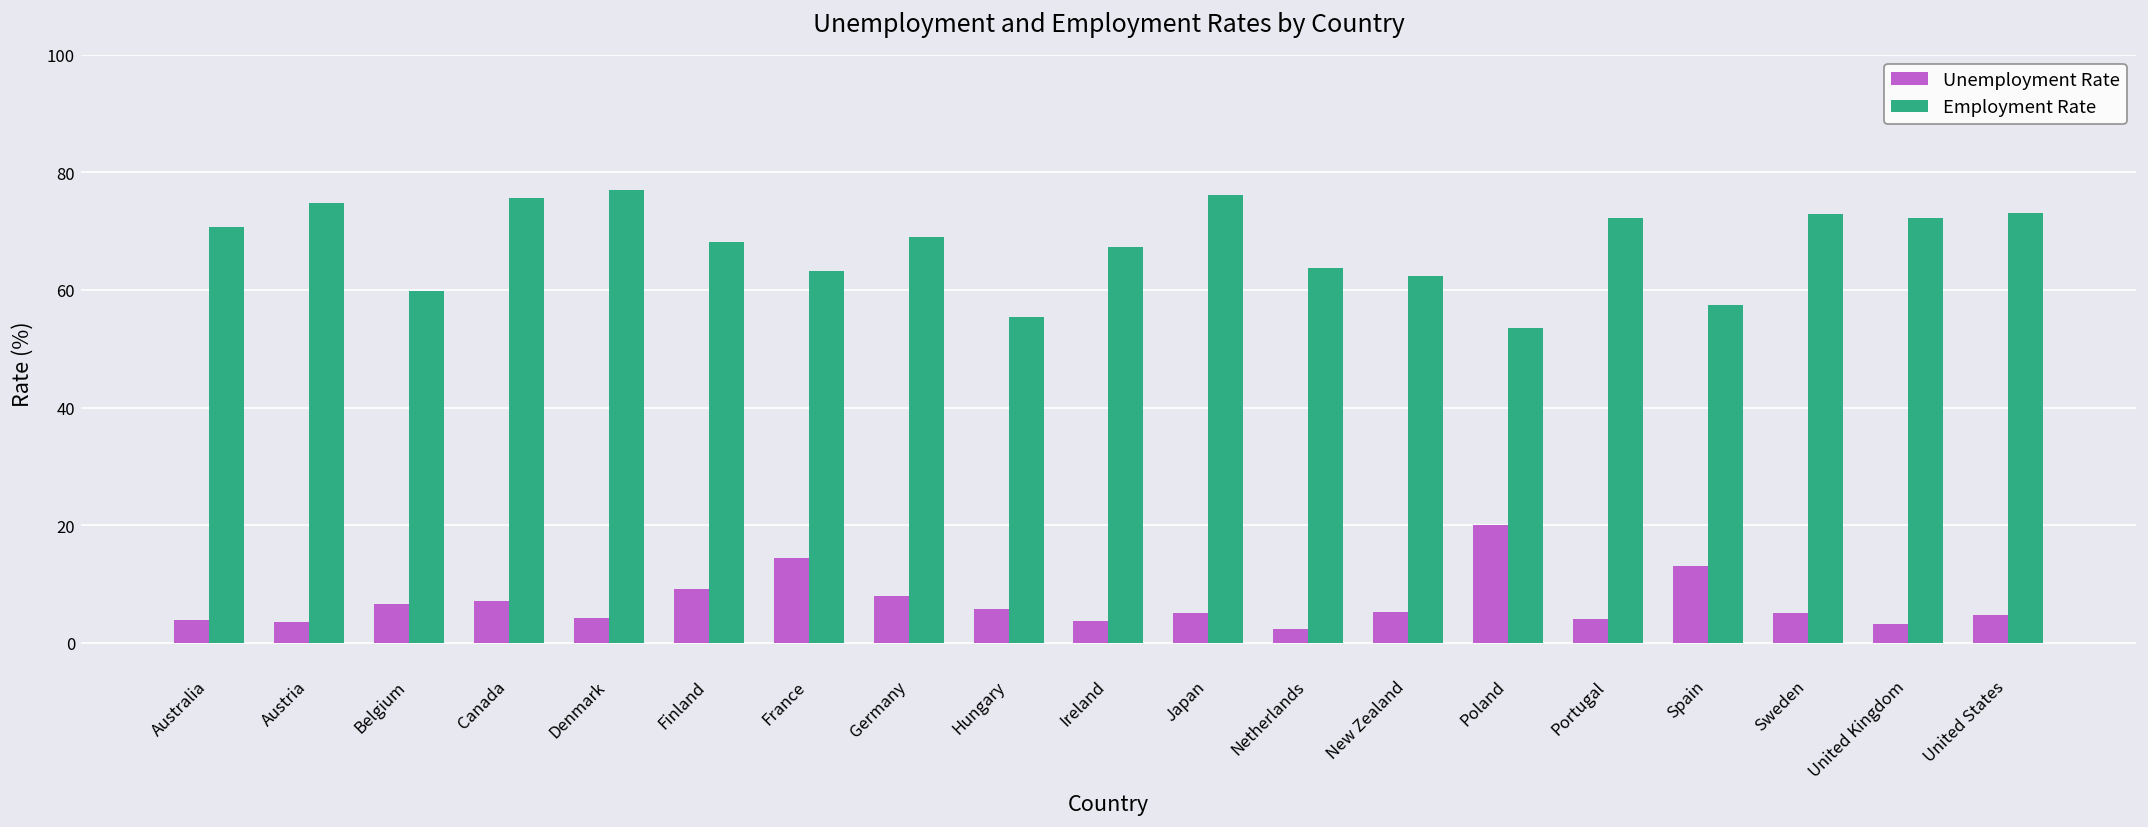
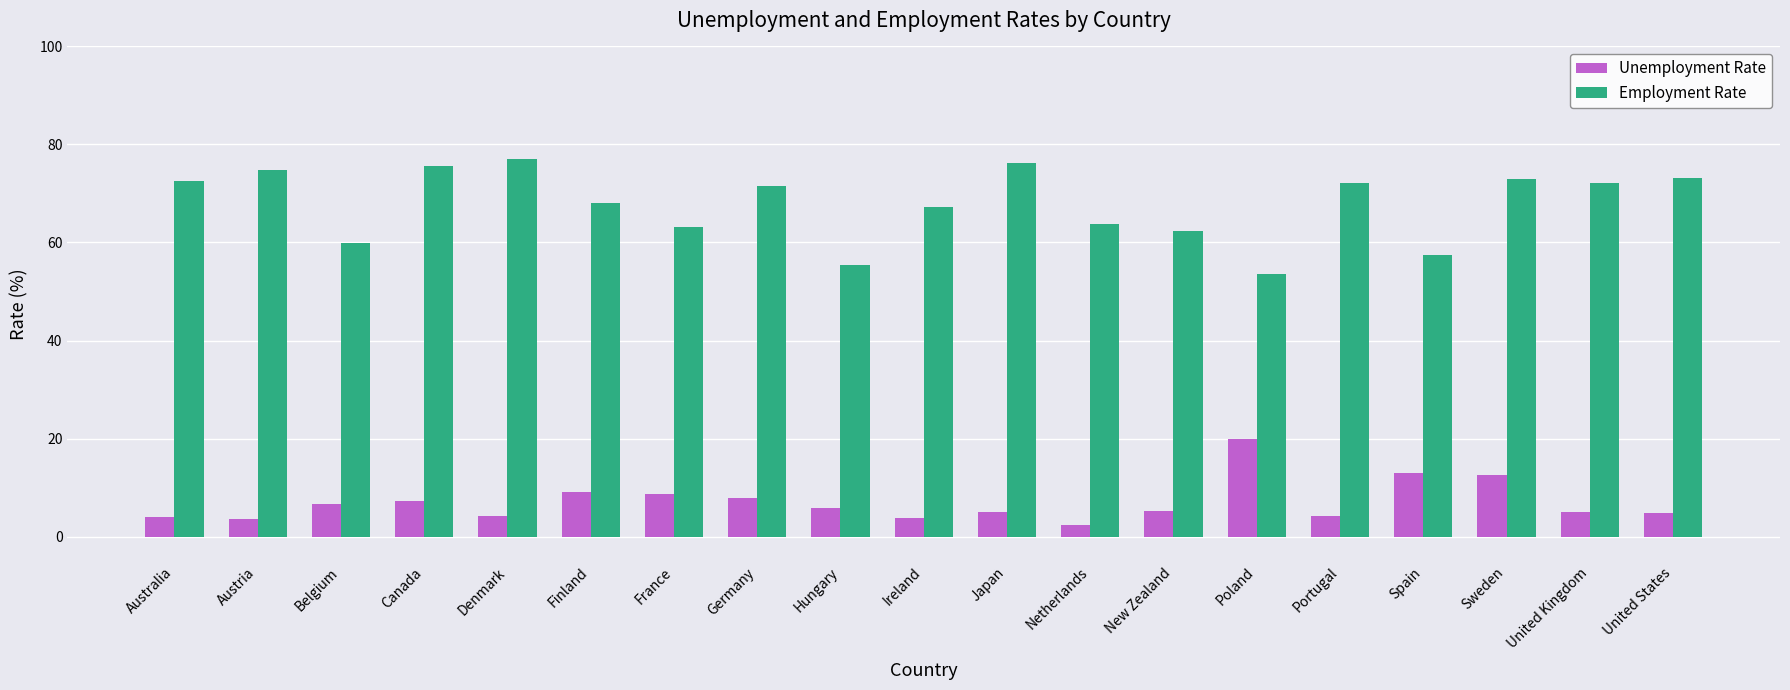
Employment Rate, Australia: 71 -> 73
Unemployment Rate, France: 15 -> 9
Employment Rate, Germany: 69 -> 72
Unemployment Rate, Sweden: 5 -> 13
Unemployment Rate, United Kingdom: 3 -> 5
